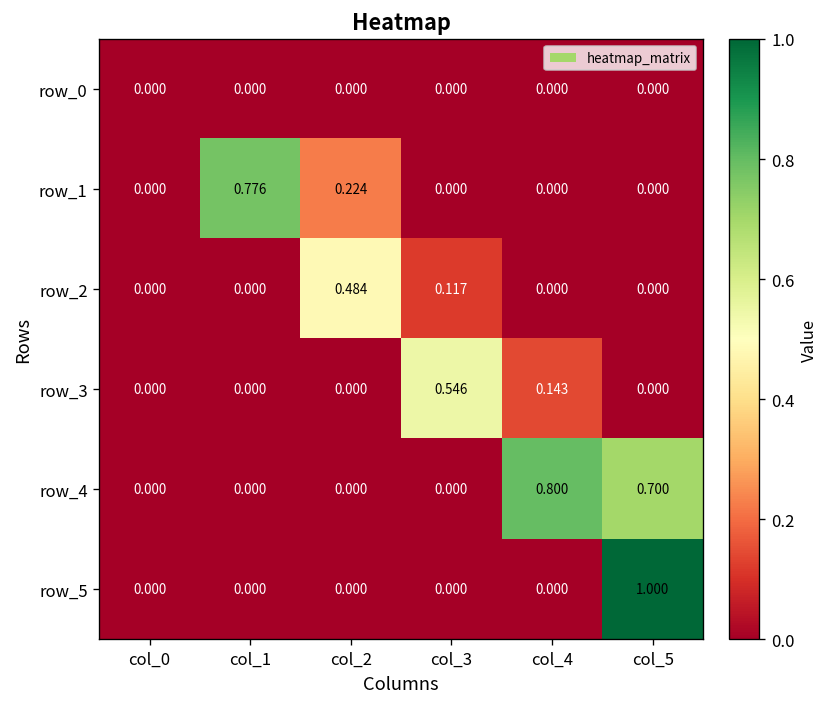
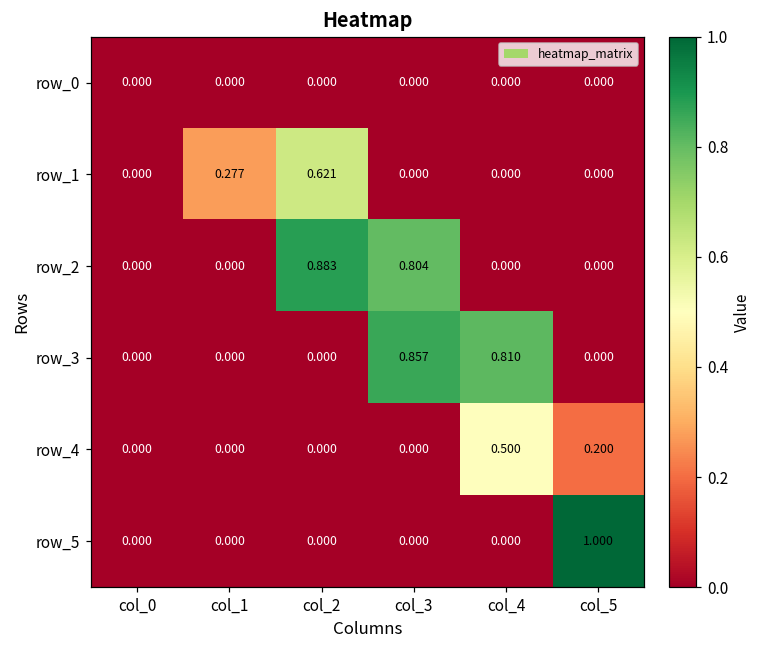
row_1, col_1: 0.776 -> 0.277
row_1, col_2: 0.224 -> 0.621
row_2, col_2: 0.484 -> 0.883
row_2, col_3: 0.117 -> 0.804
row_3, col_3: 0.546 -> 0.857
row_3, col_4: 0.143 -> 0.810
row_4, col_4: 0.800 -> 0.500
row_4, col_5: 0.700 -> 0.200
